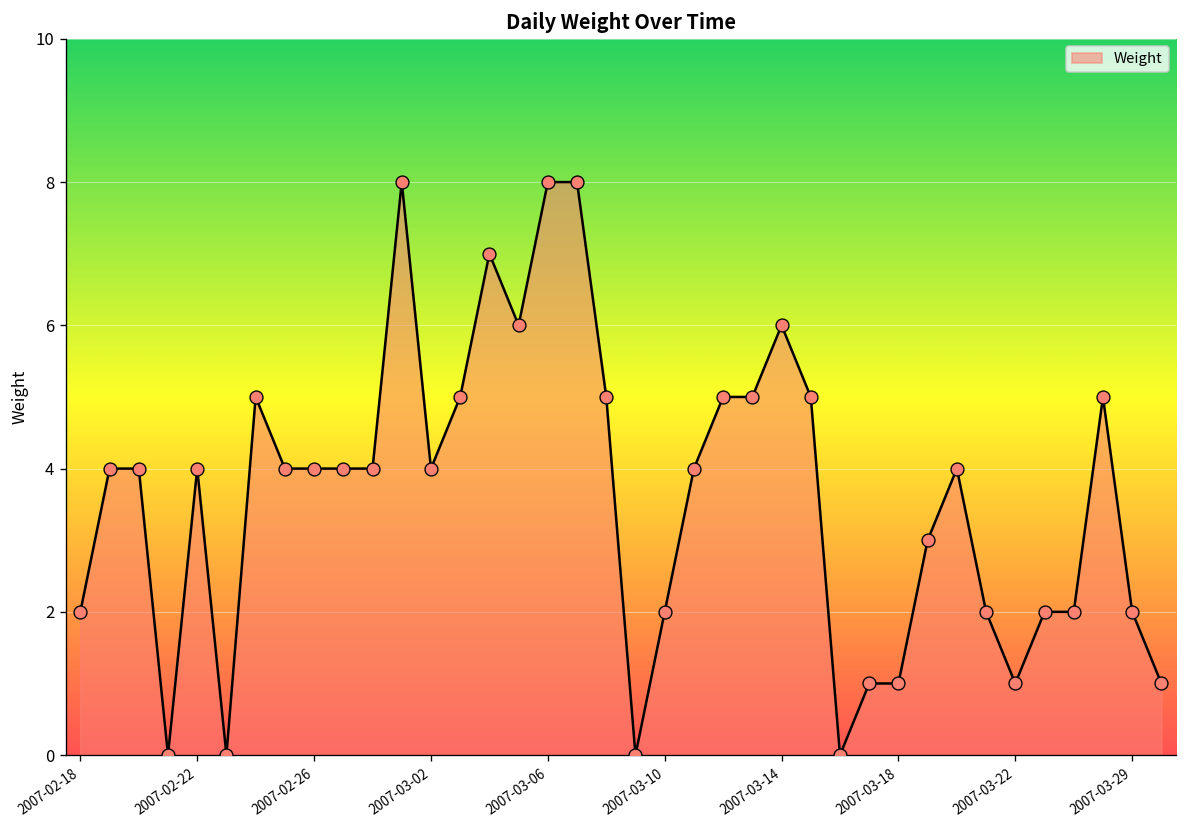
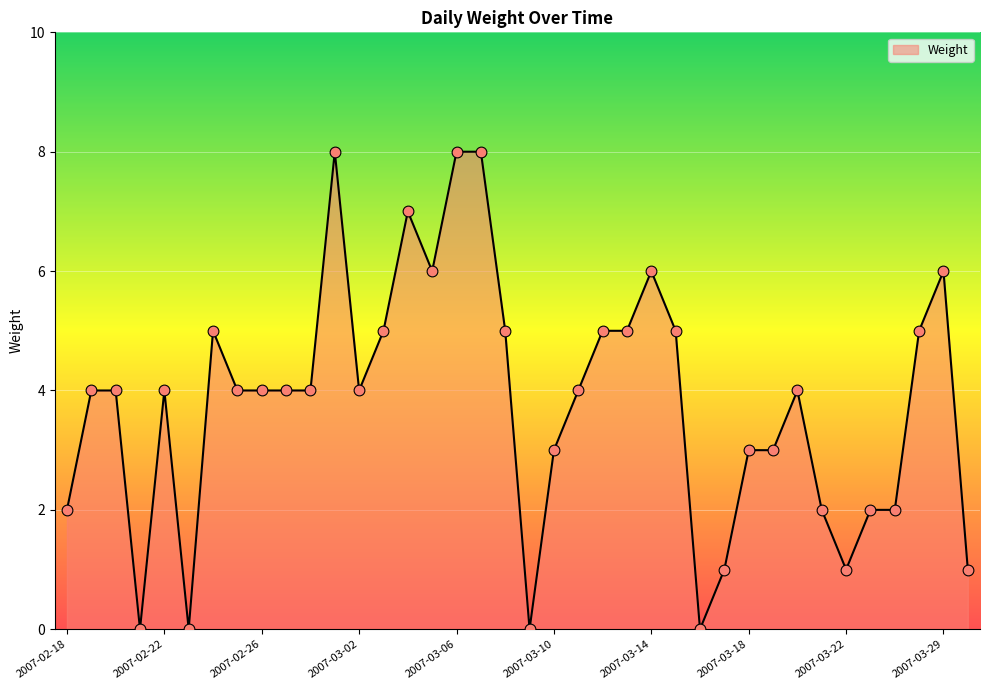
2007-03-10: 2 -> 3
2007-03-18: 1 -> 3
2007-03-29: 2 -> 6
